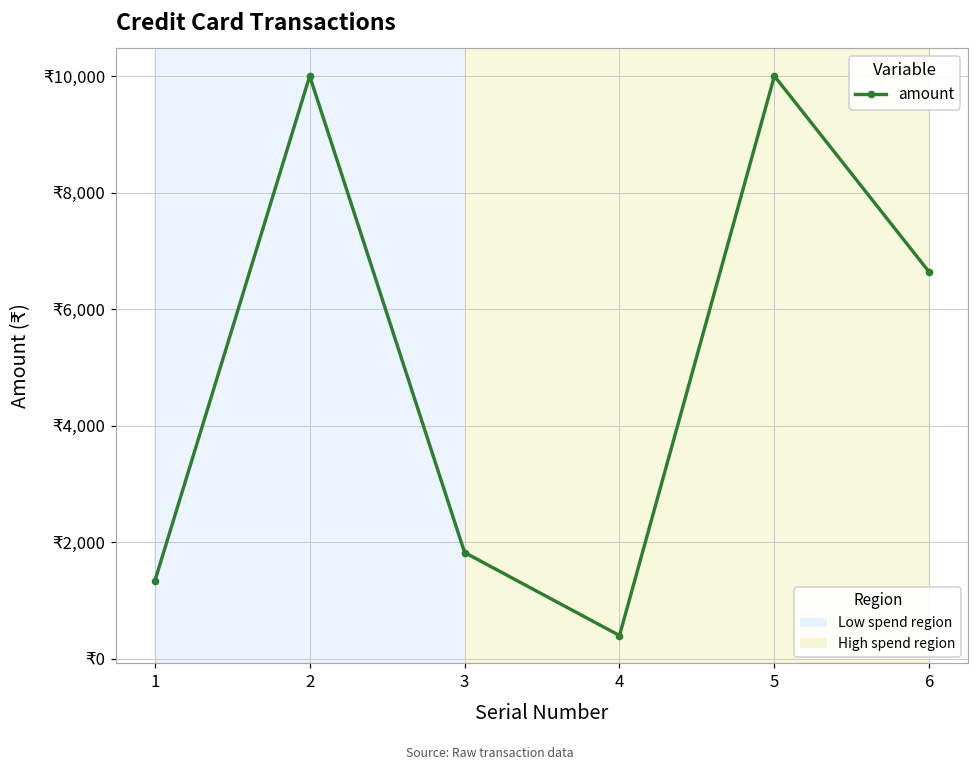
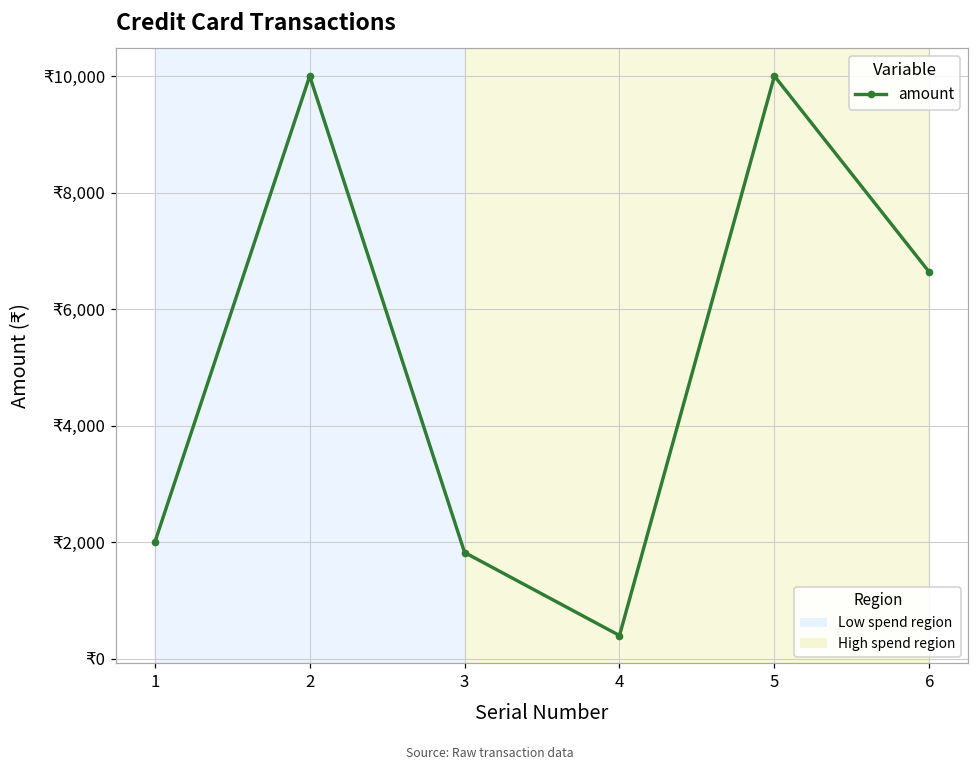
1: ₹1,300 -> ₹2,000
